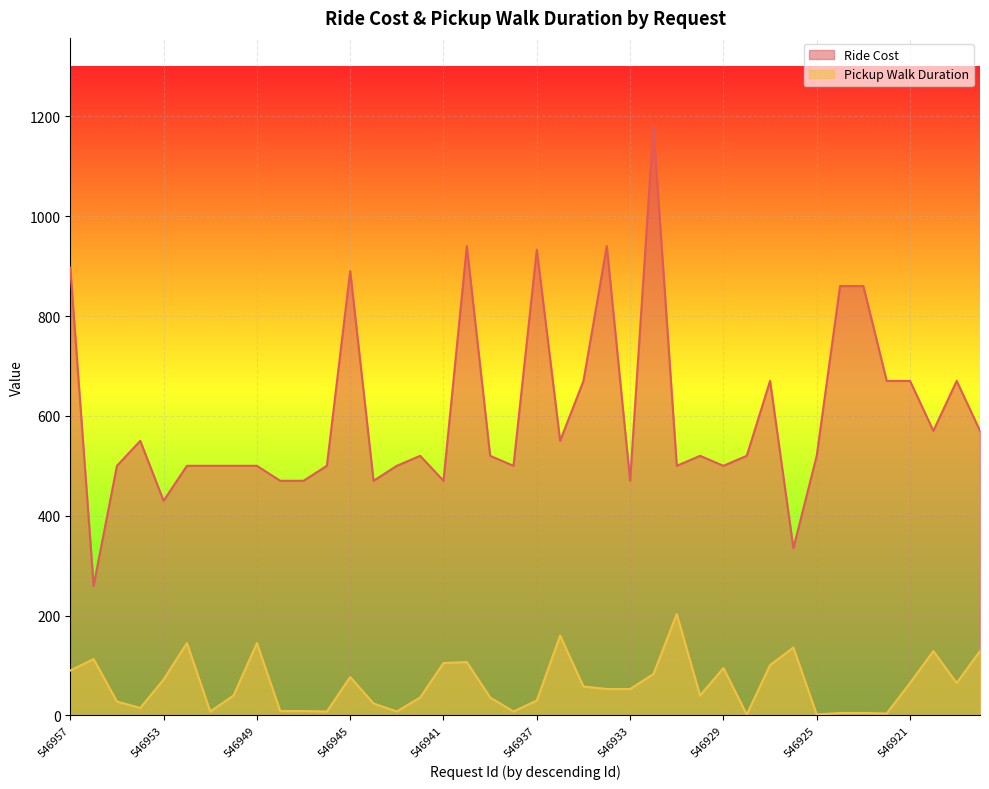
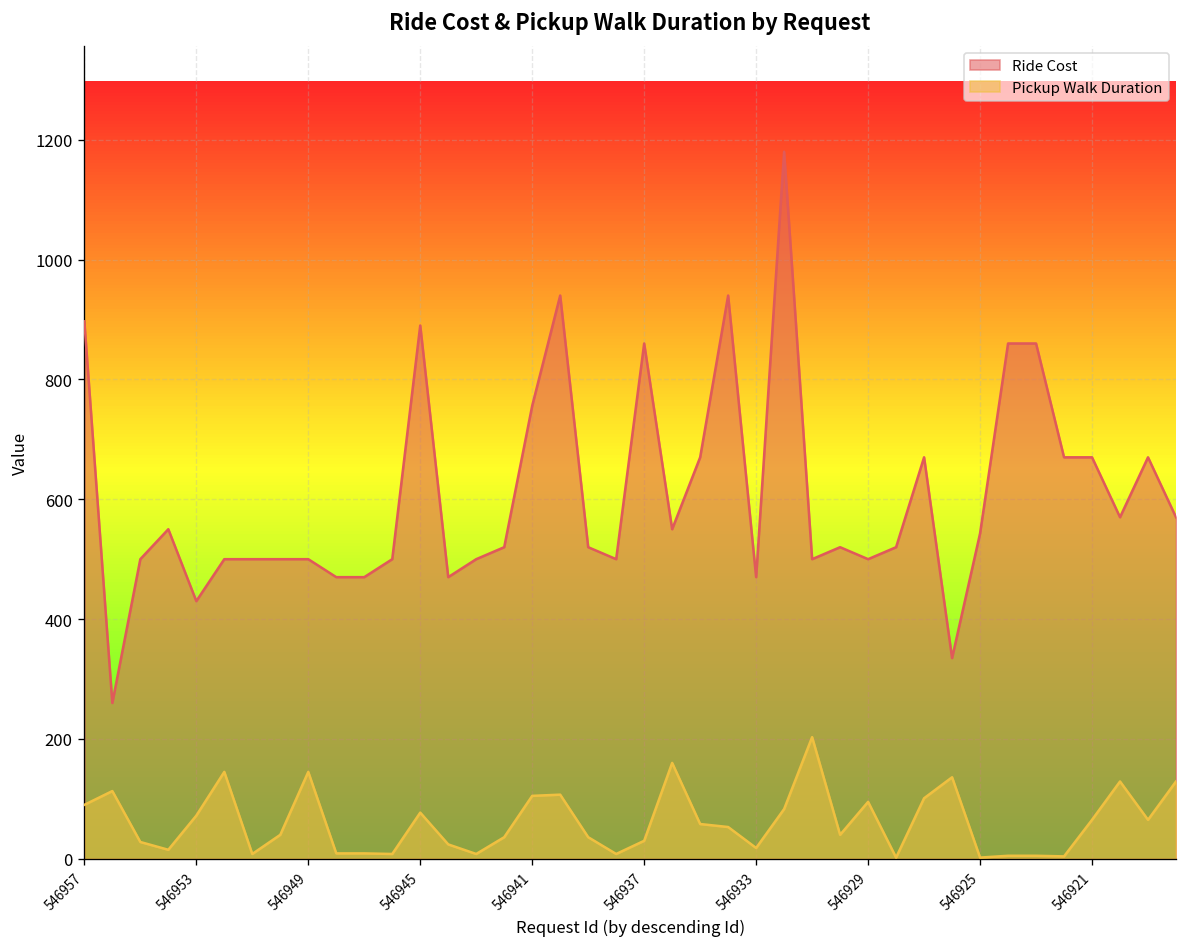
Ride Cost, 546941: 470 -> 760
Ride Cost, 546937: 930 -> 860
Pickup Walk Duration, 546933: 50 -> 20
Ride Cost, 546925: 520 -> 540
